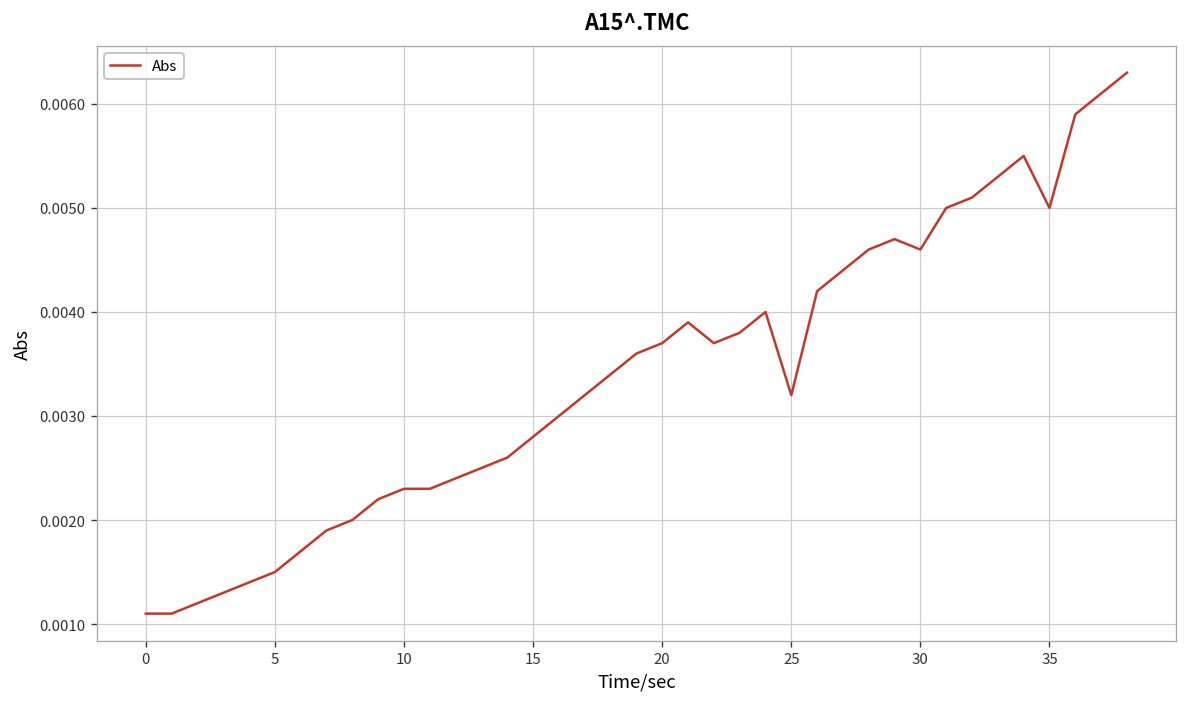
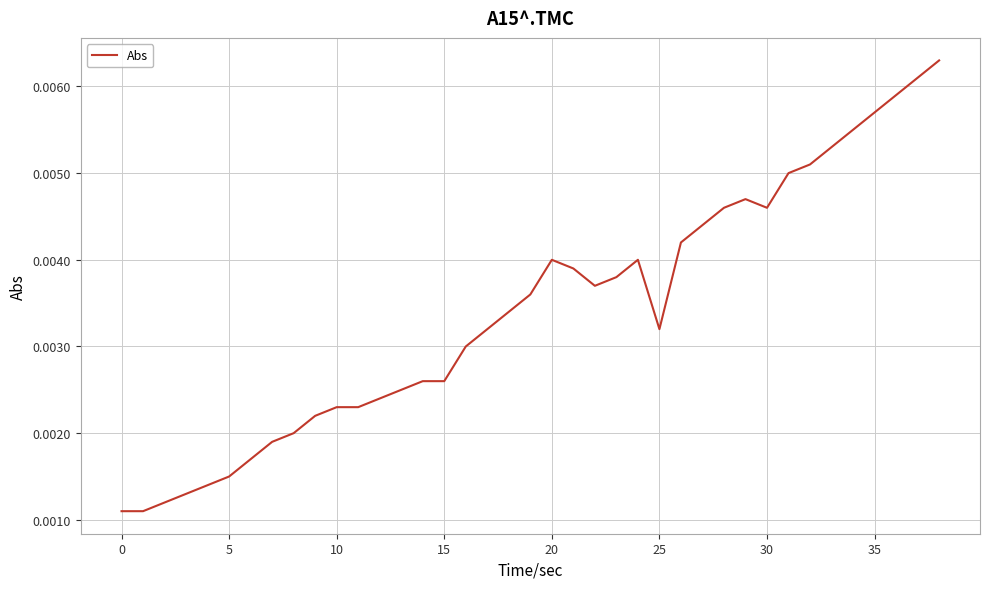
15: 0.0028 -> 0.0026
20: 0.0037 -> 0.0040
35: 0.0050 -> 0.0057
